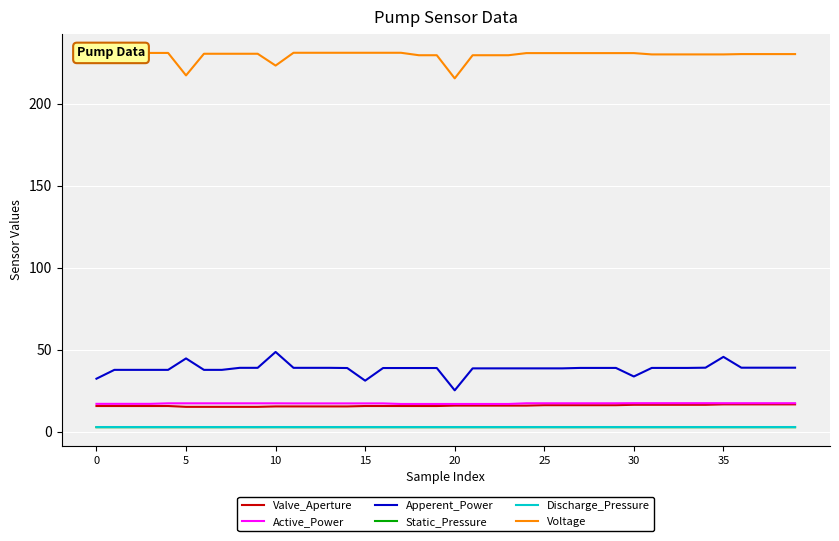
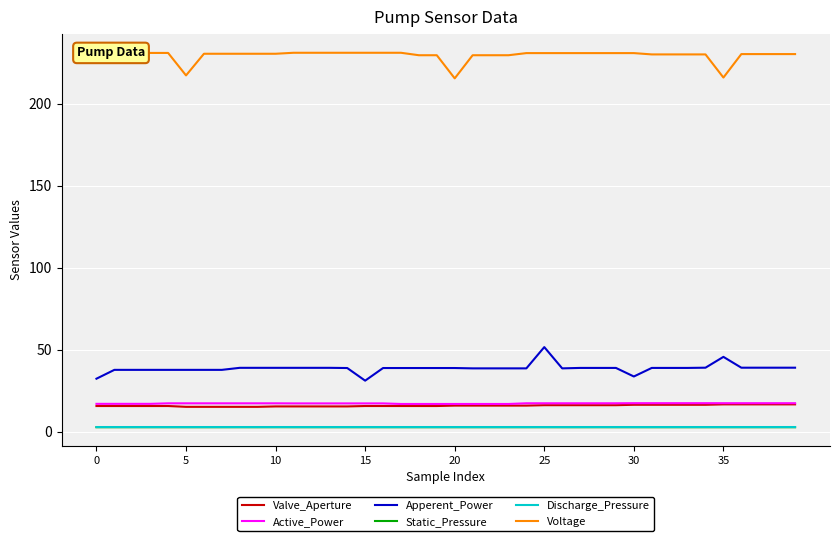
Apperent_Power, 5: 45 -> 38
Apperent_Power, 10: 49 -> 39
Voltage, 10: 223 -> 230
Apperent_Power, 20: 25 -> 39
Apperent_Power, 25: 39 -> 52
Voltage, 35: 230 -> 216
